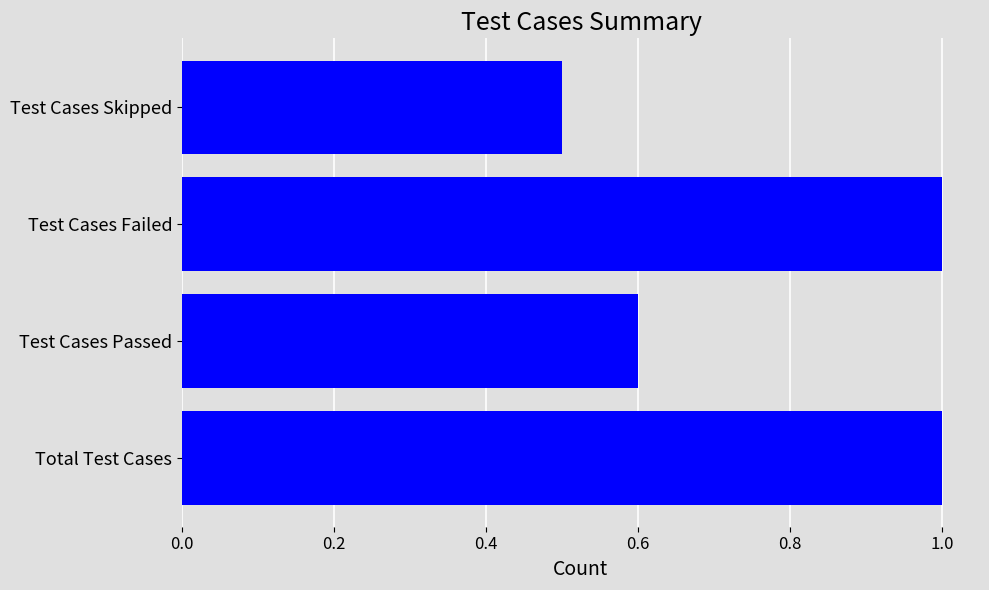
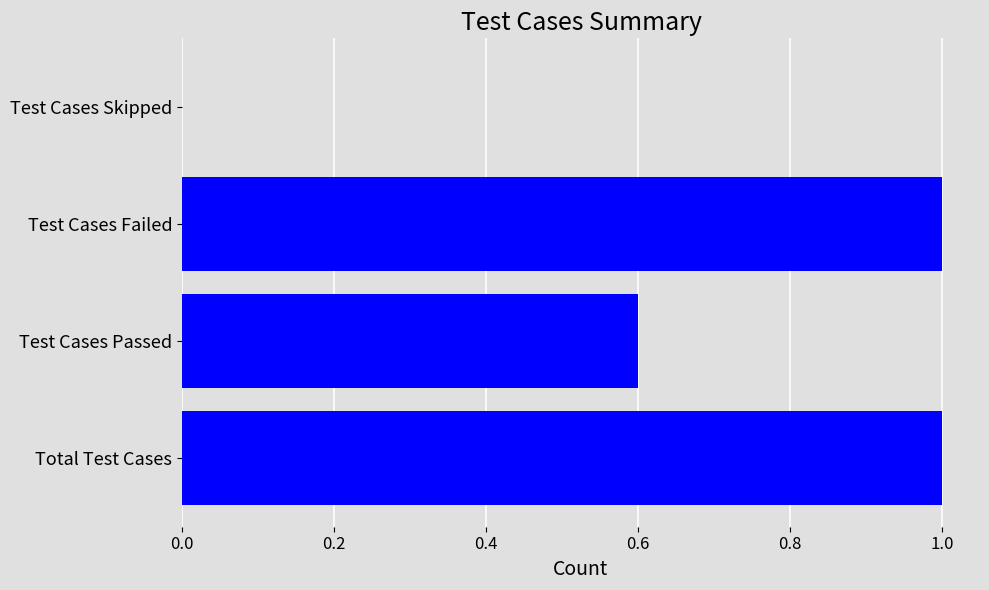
Test Cases Skipped: 0.5 -> 0.0
